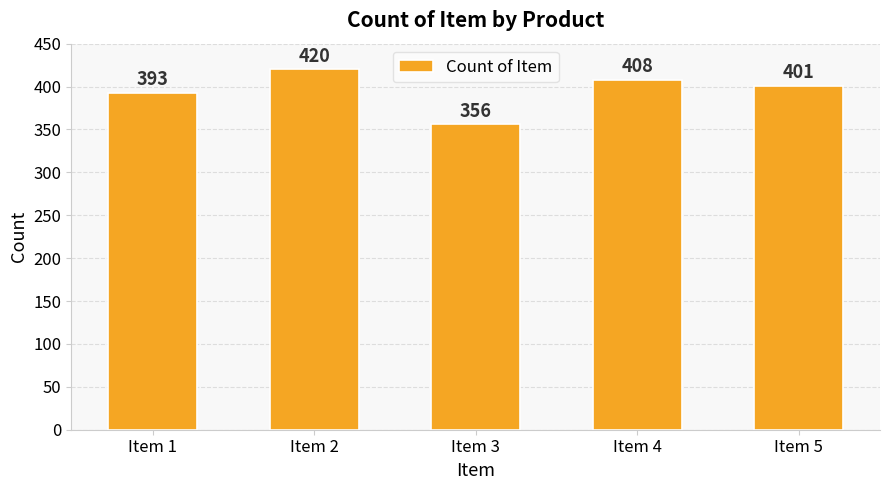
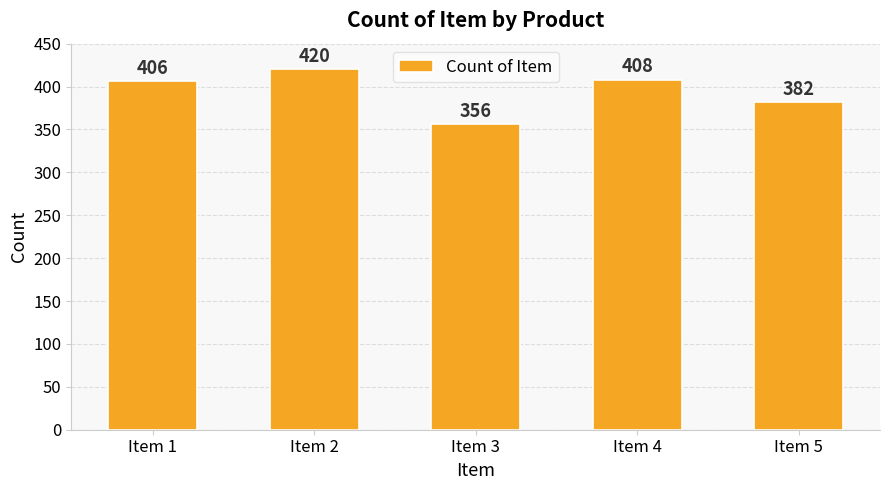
Item 1: 393 -> 406
Item 5: 401 -> 382
